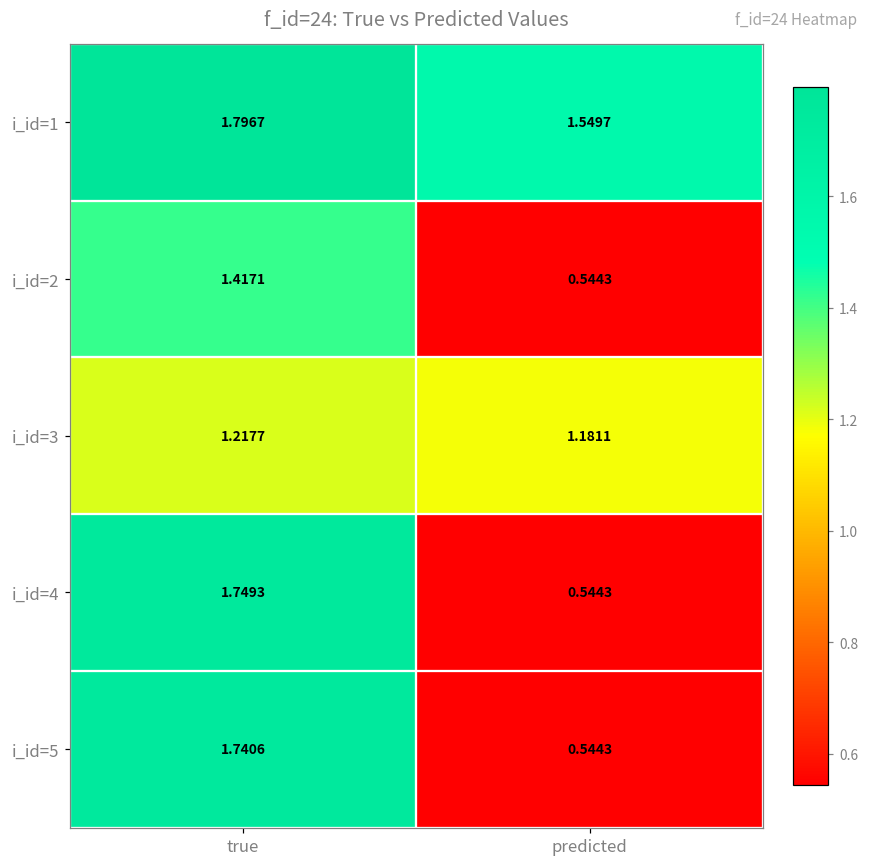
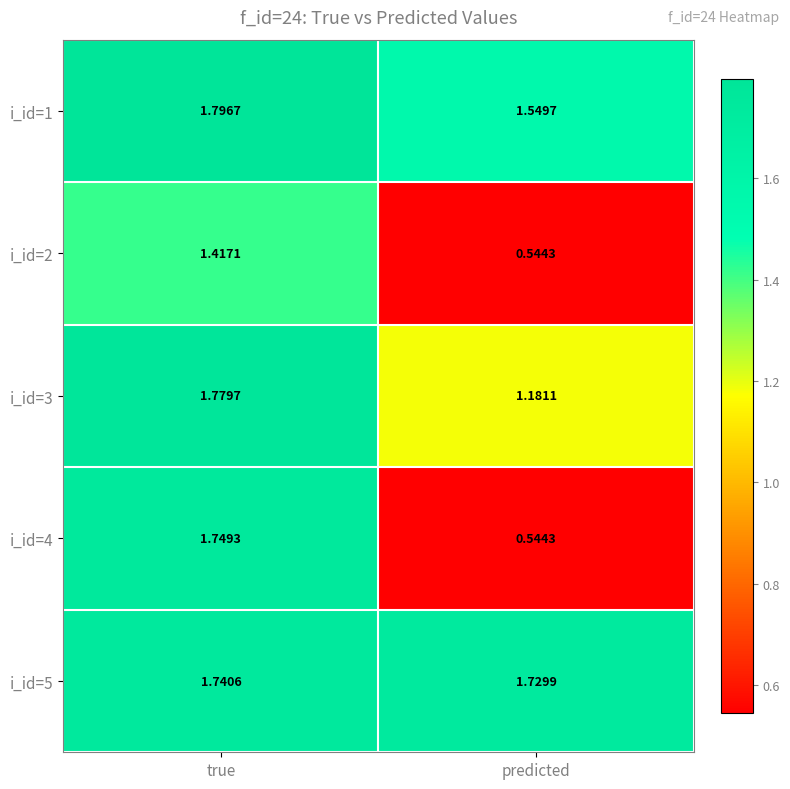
i_id=3, true: 1.2177 -> 1.7797
i_id=5, predicted: 0.5443 -> 1.7299
